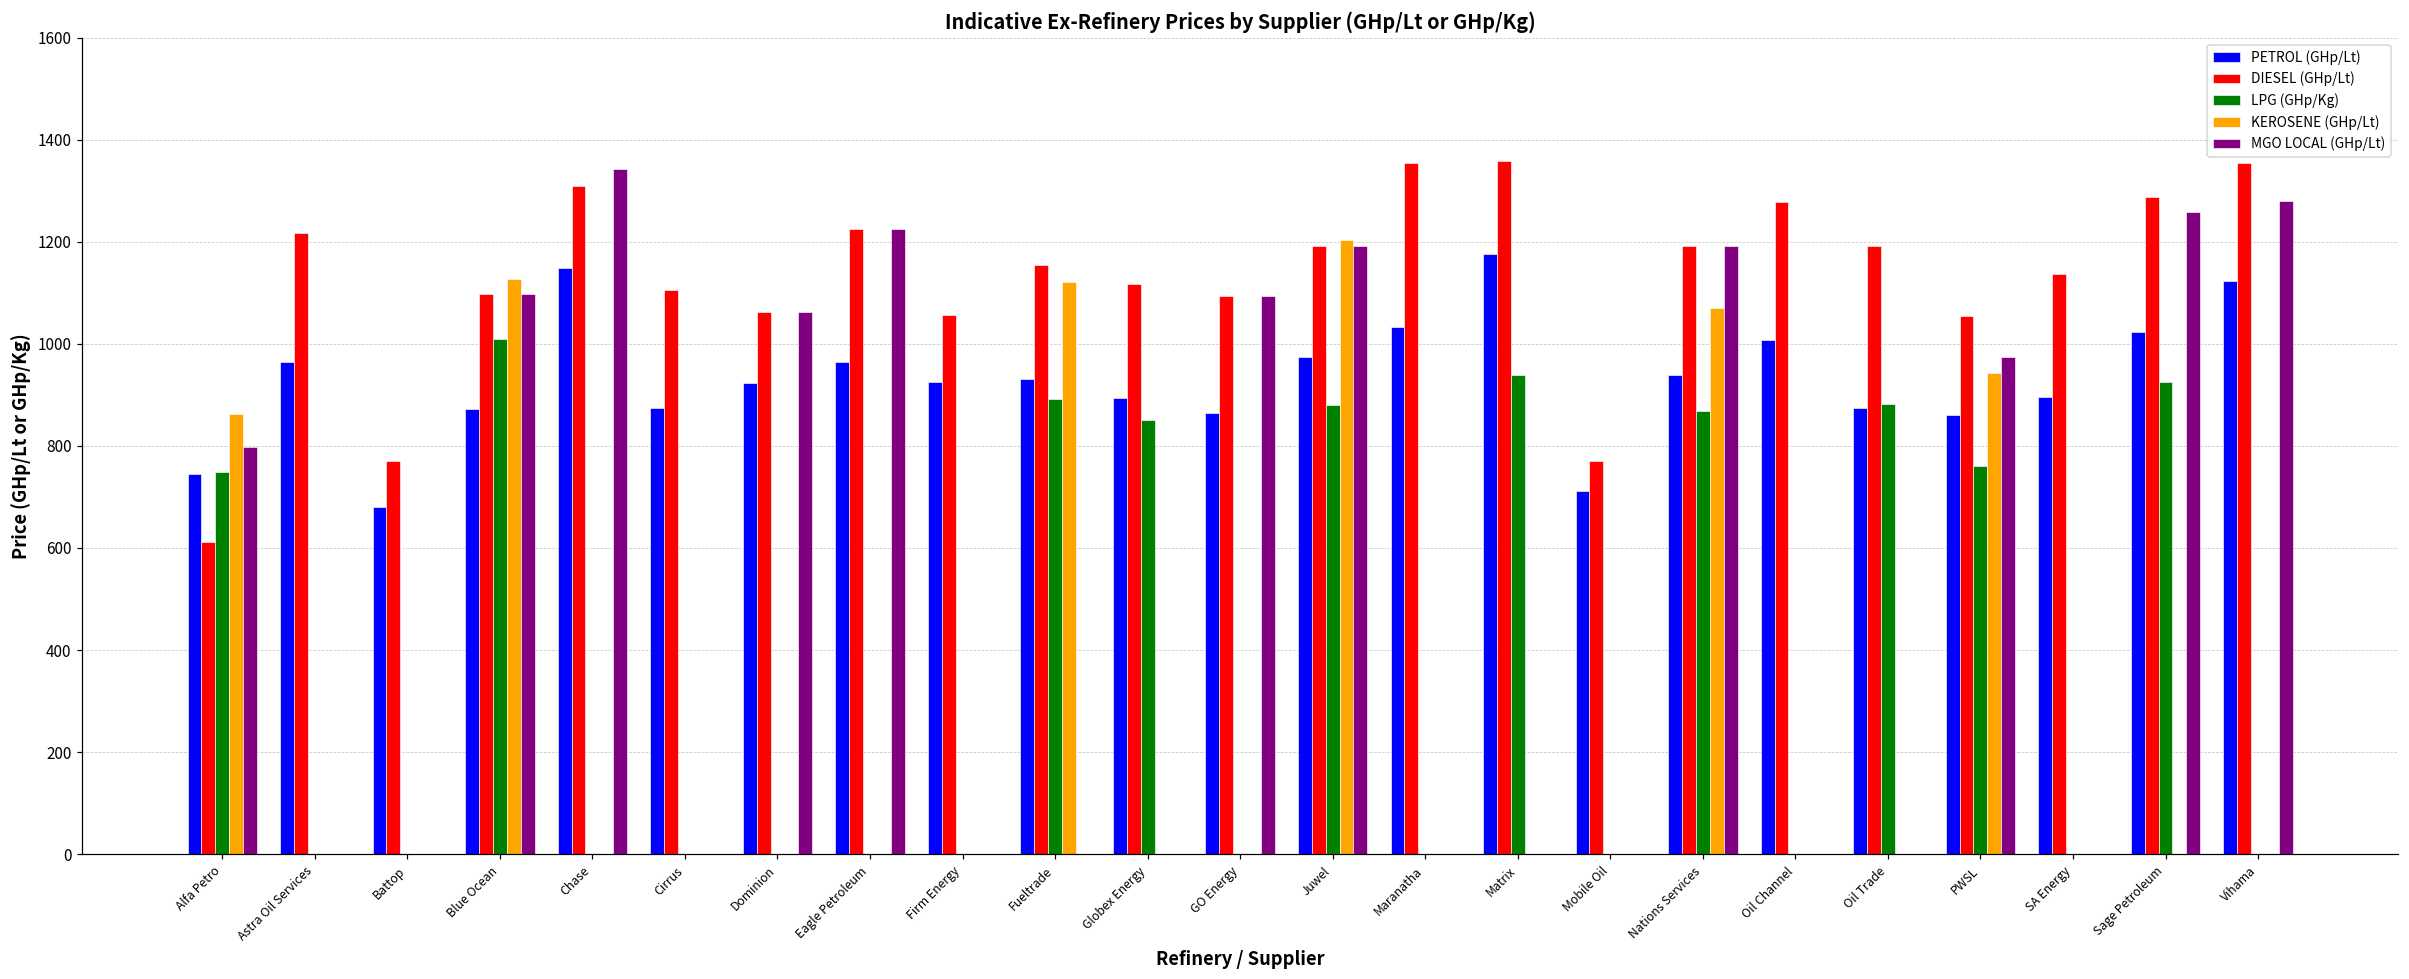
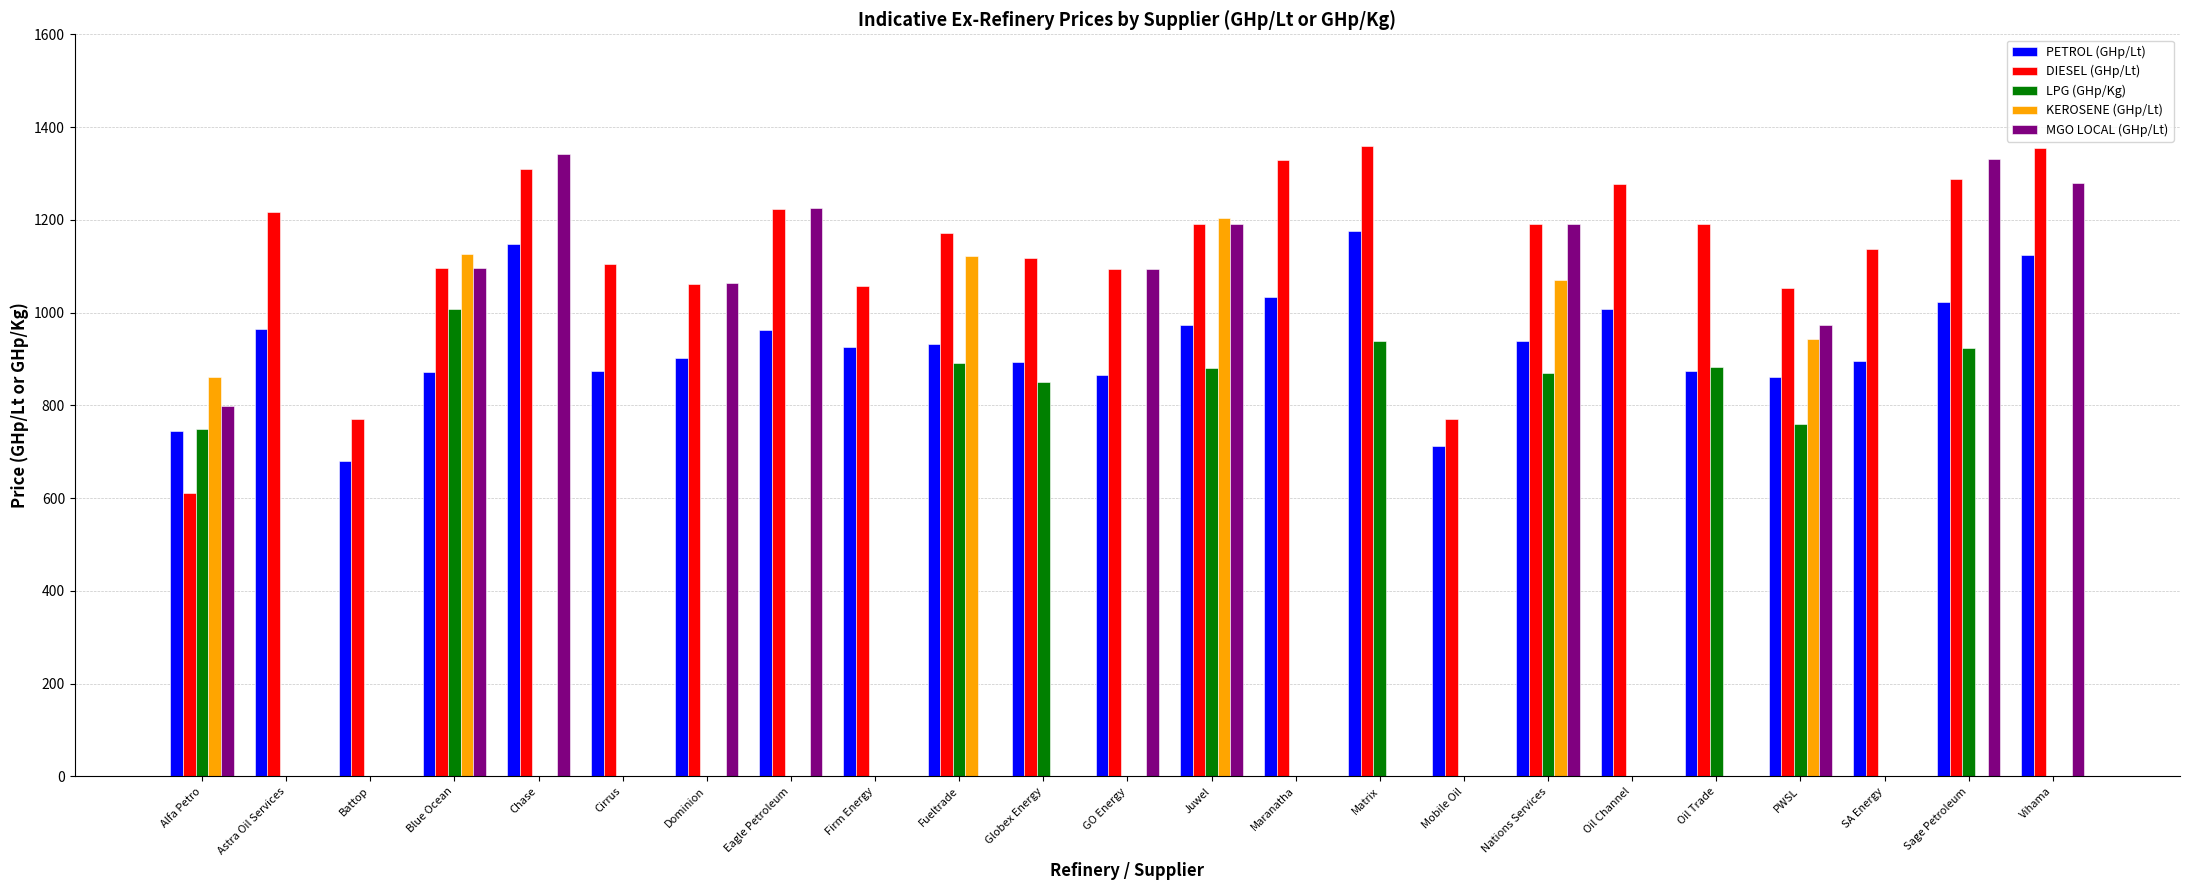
PETROL (GHp/Lt), Dominion: 920 -> 900
DIESEL (GHp/Lt), Fueltrade: 1150 -> 1170
DIESEL (GHp/Lt), Maranatha: 1350 -> 1330
MGO LOCAL (GHp/Lt), Sage Petroleum: 1260 -> 1330
